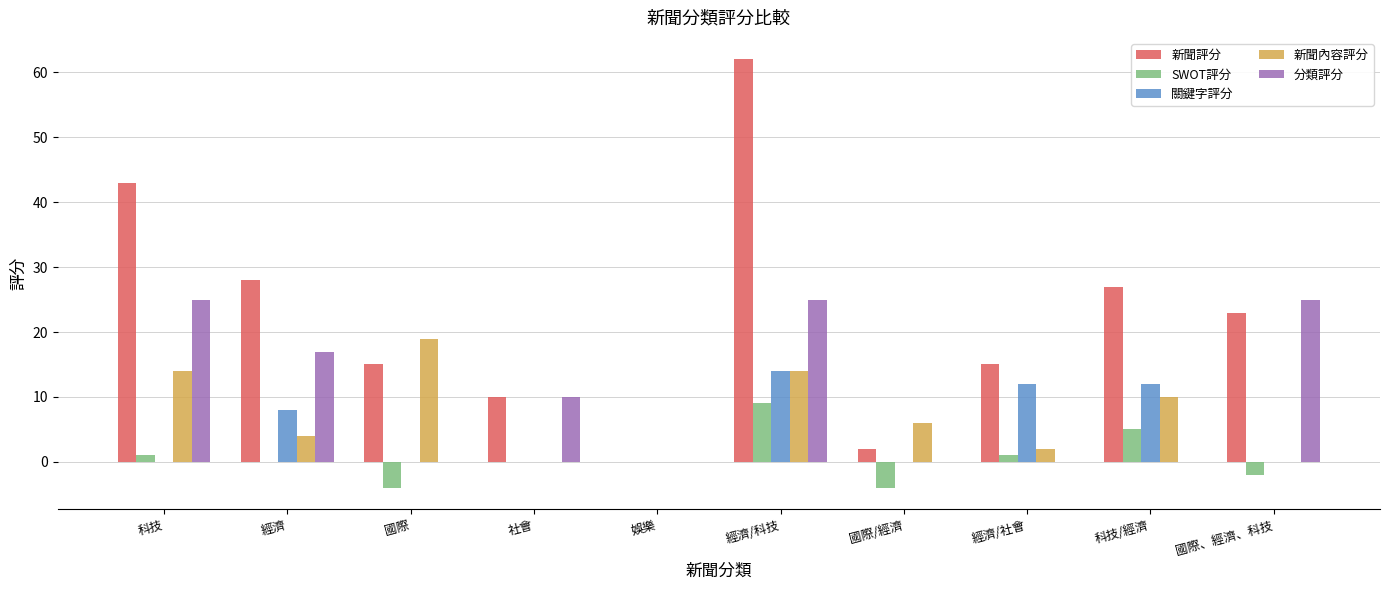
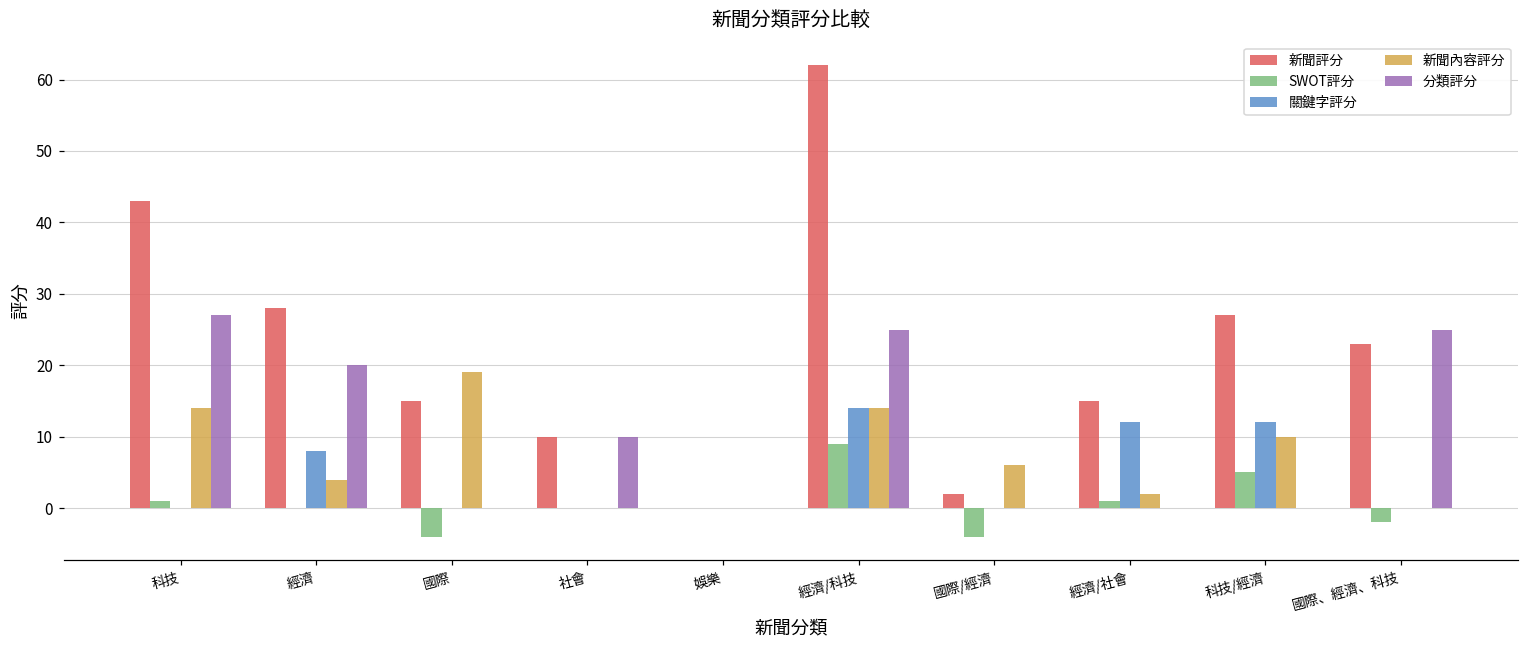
分類評分, 科技: 25 -> 27
分類評分, 經濟: 17 -> 20
